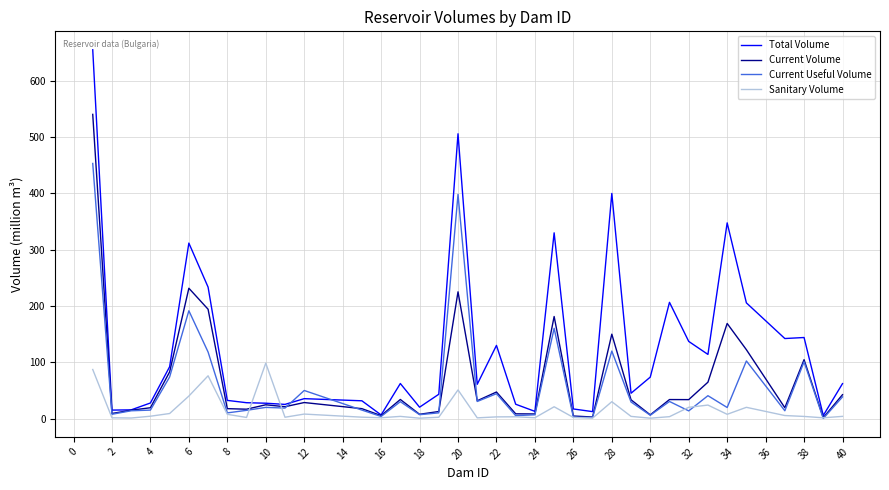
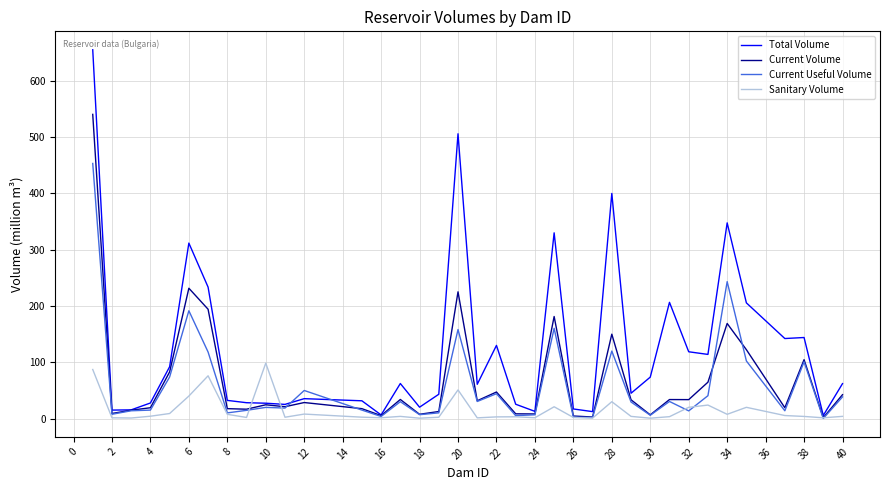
Current Useful Volume, 20: 400 -> 160
Total Volume, 32: 140 -> 120
Current Useful Volume, 34: 20 -> 240
